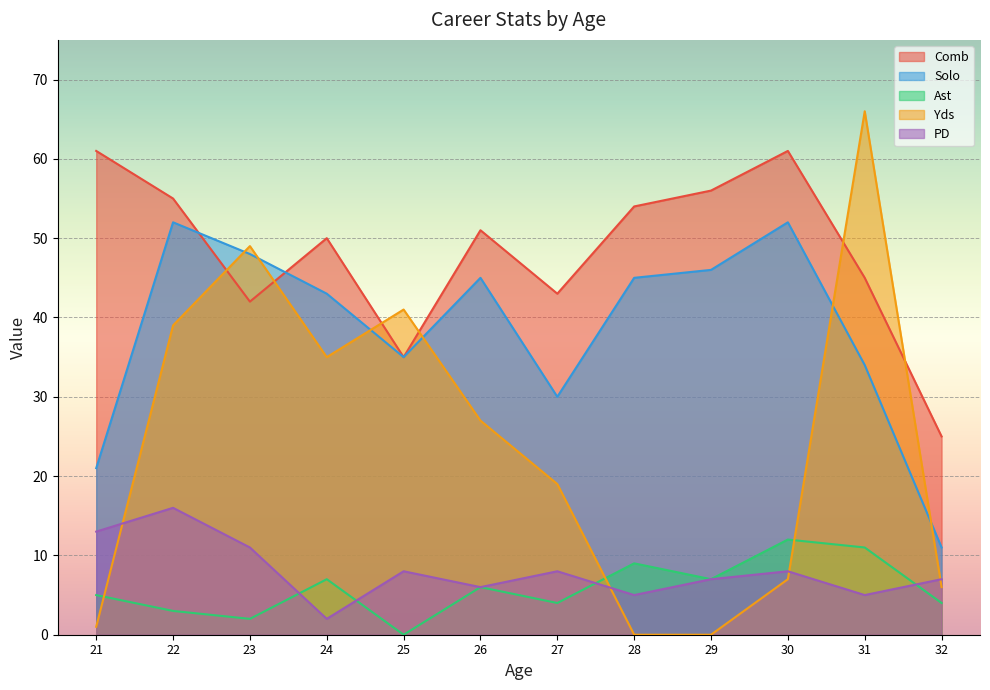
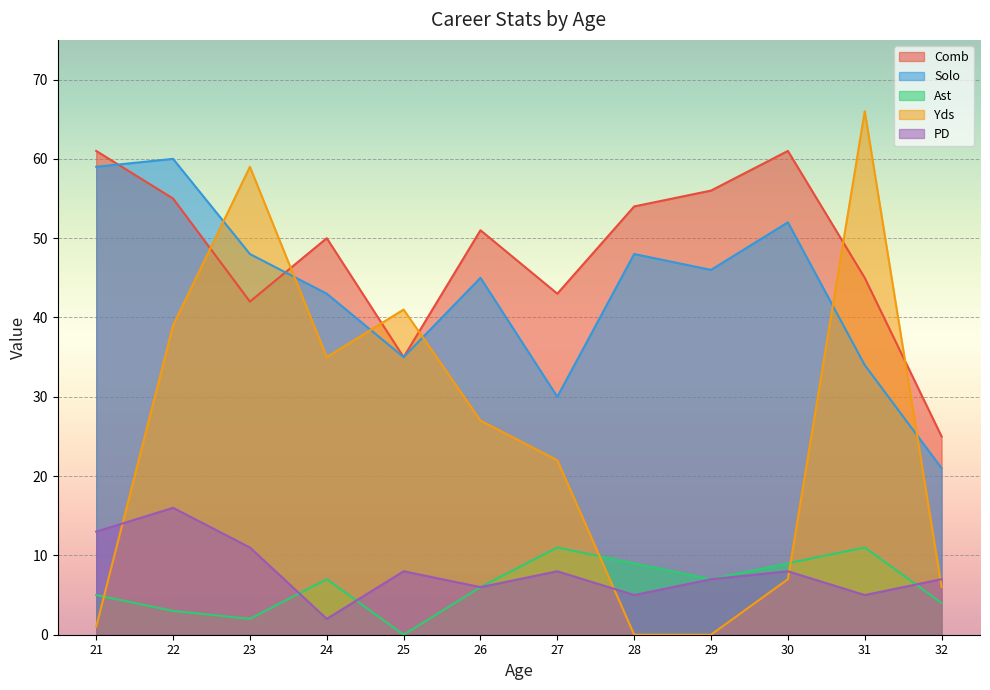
Solo, 21: 21 -> 59
Solo, 22: 52 -> 60
Yds, 23: 49 -> 59
Ast, 27: 4 -> 11
Yds, 27: 19 -> 22
Solo, 28: 45 -> 48
Ast, 30: 12 -> 9
Solo, 32: 11 -> 21
